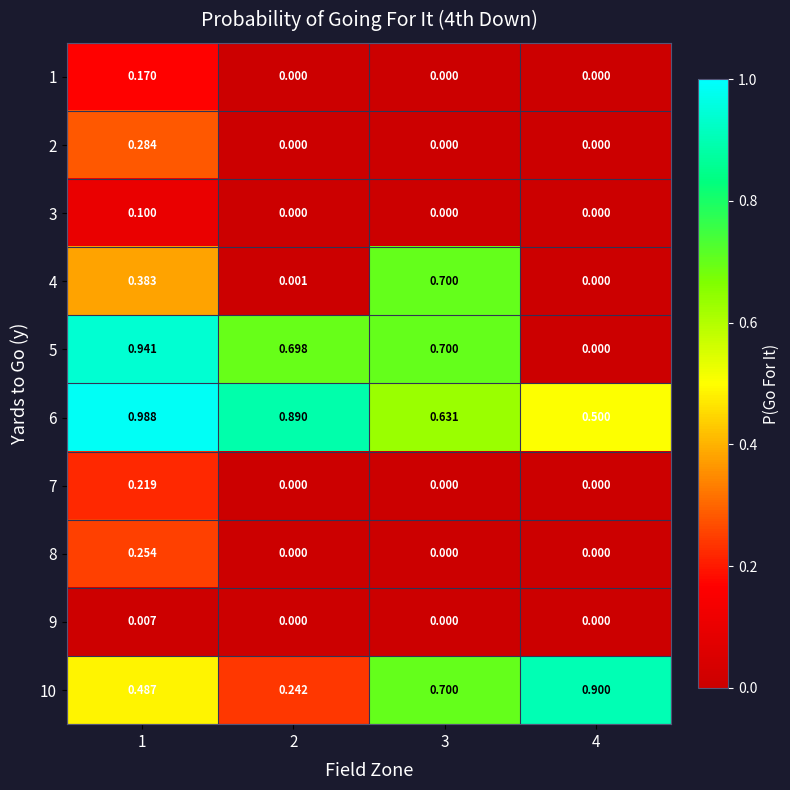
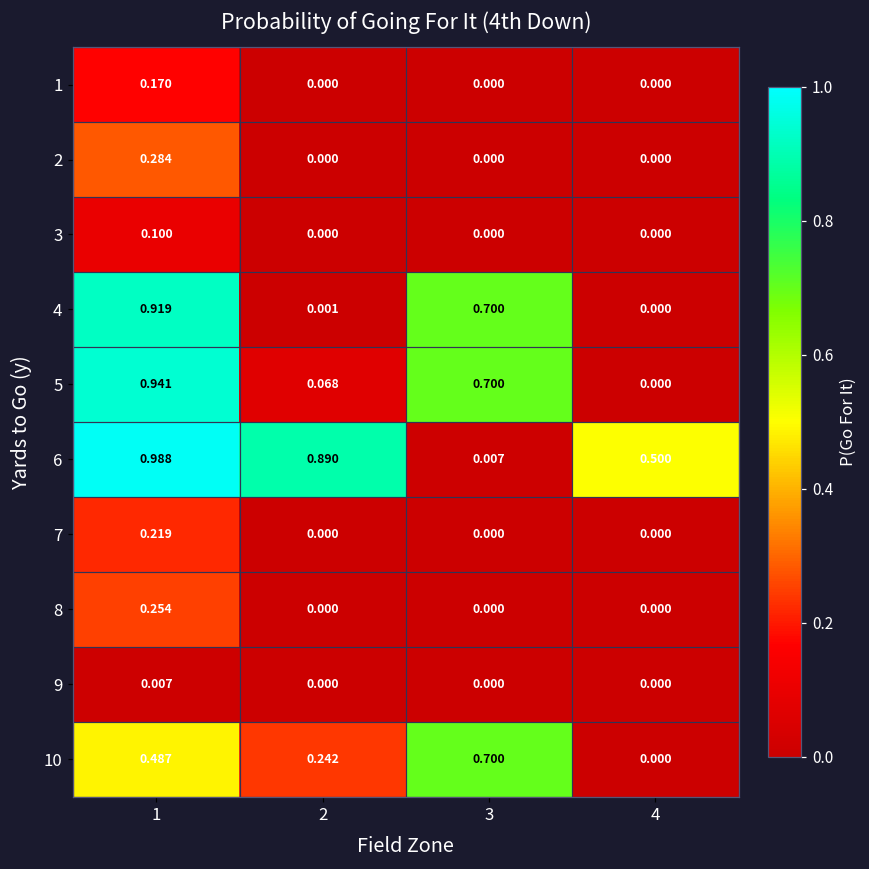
4, 1: 0.383 -> 0.919
5, 2: 0.698 -> 0.068
6, 3: 0.631 -> 0.007
10, 4: 0.900 -> 0.000
